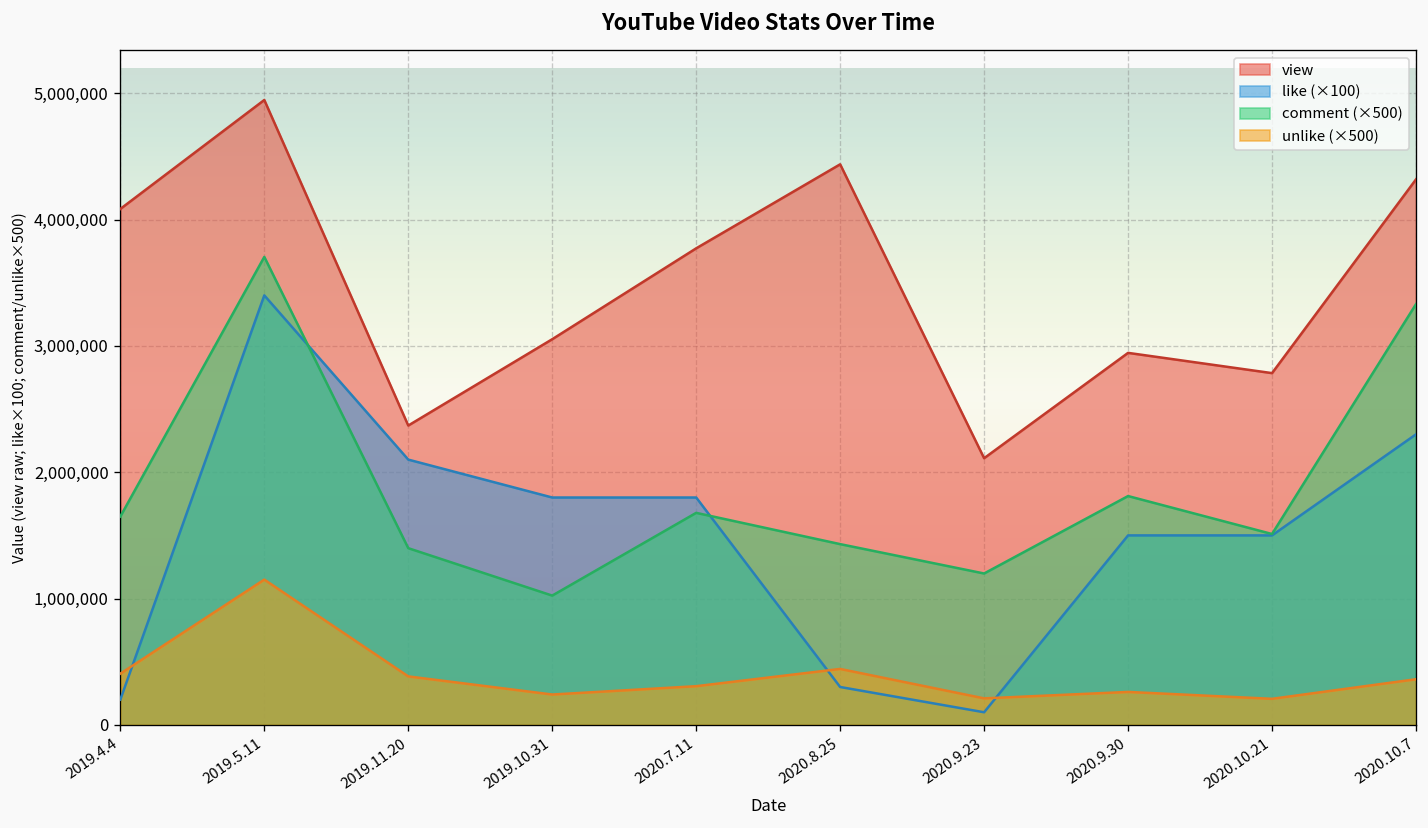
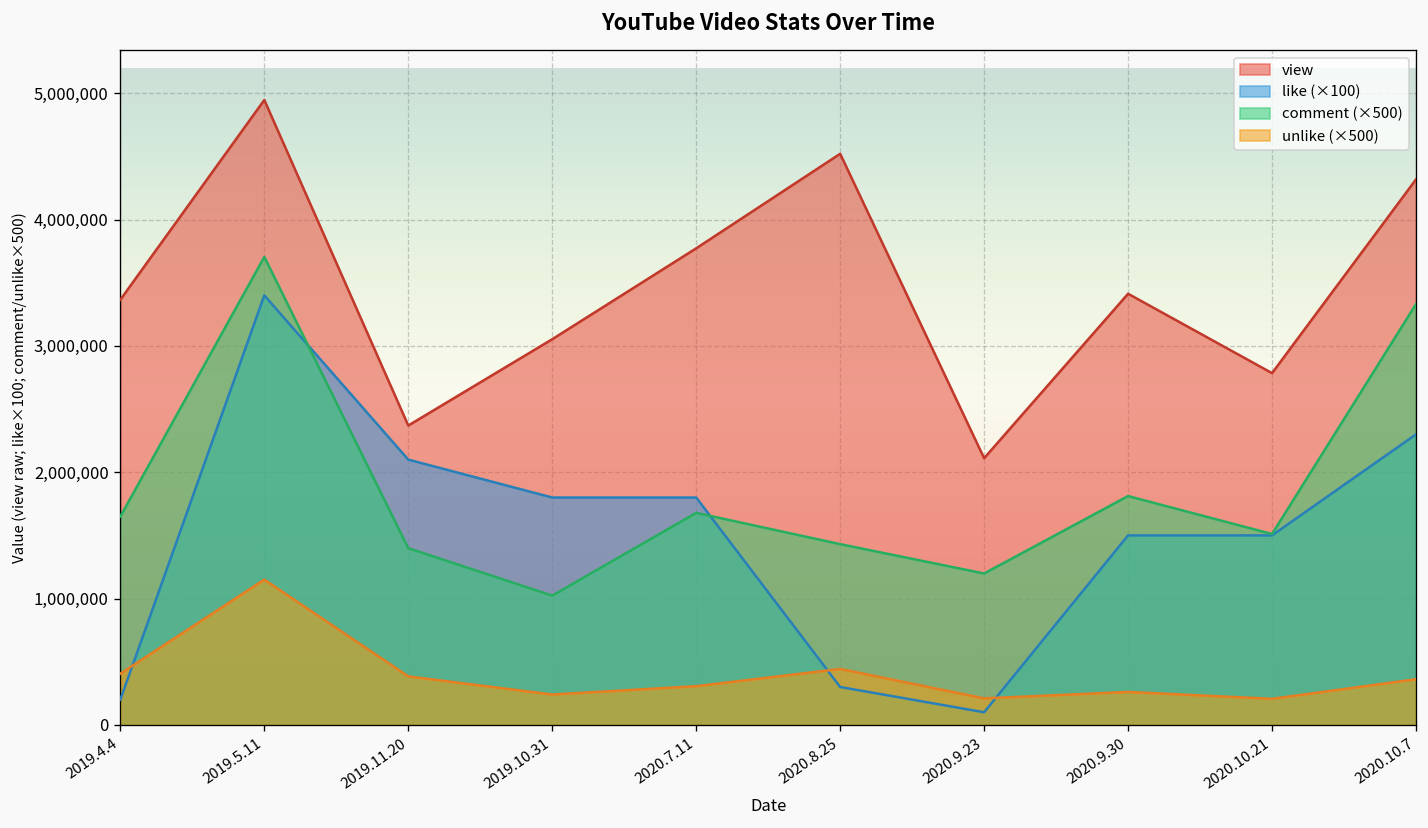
view, 2019.4.4: 4,080,000 -> 3,370,000
view, 2020.8.25: 4,440,000 -> 4,520,000
view, 2020.9.30: 2,940,000 -> 3,410,000
